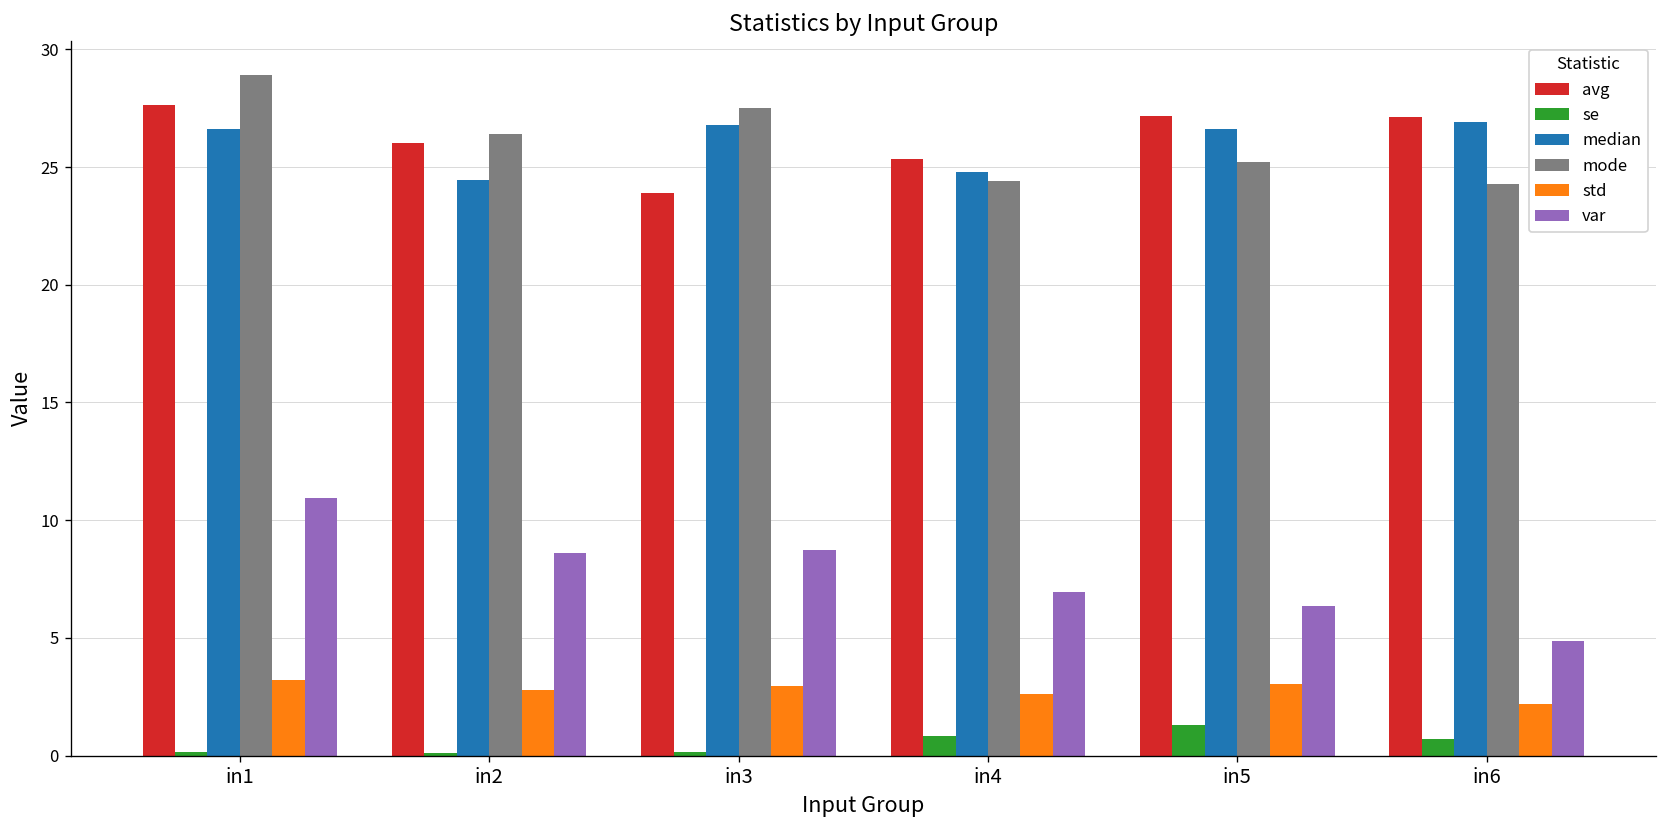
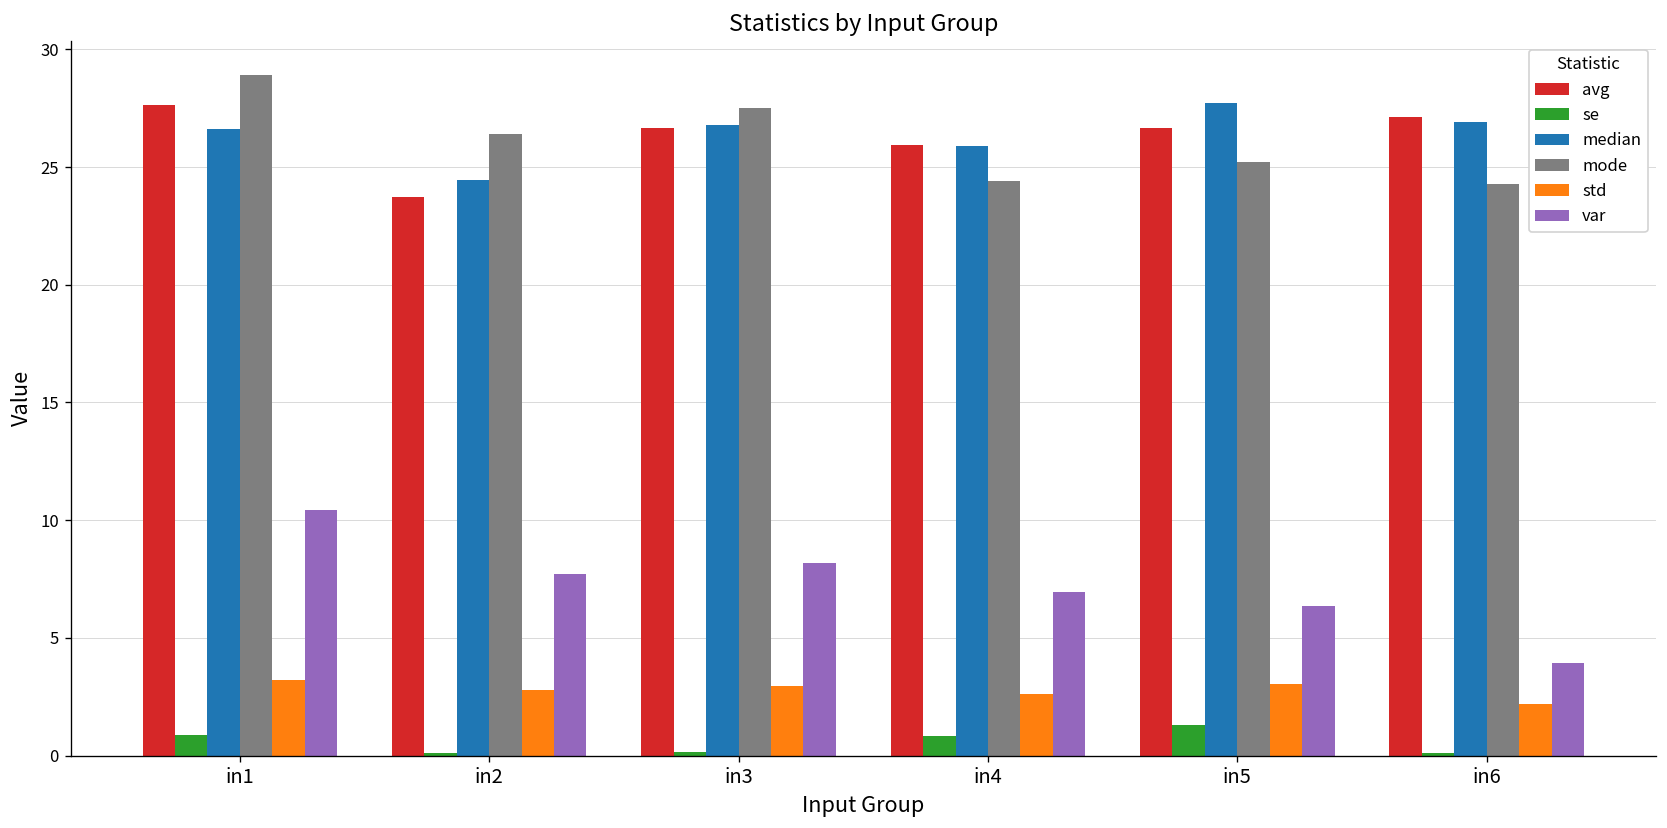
se, in1: 0.2 -> 0.9
var, in1: 11.0 -> 10.4
avg, in2: 26.0 -> 23.7
var, in2: 8.6 -> 7.7
avg, in3: 23.9 -> 26.7
var, in3: 8.7 -> 8.2
avg, in4: 25.3 -> 25.9
median, in4: 24.8 -> 25.9
avg, in5: 27.2 -> 26.6
median, in5: 26.6 -> 27.7
se, in6: 0.7 -> 0.1
var, in6: 4.9 -> 4.0
